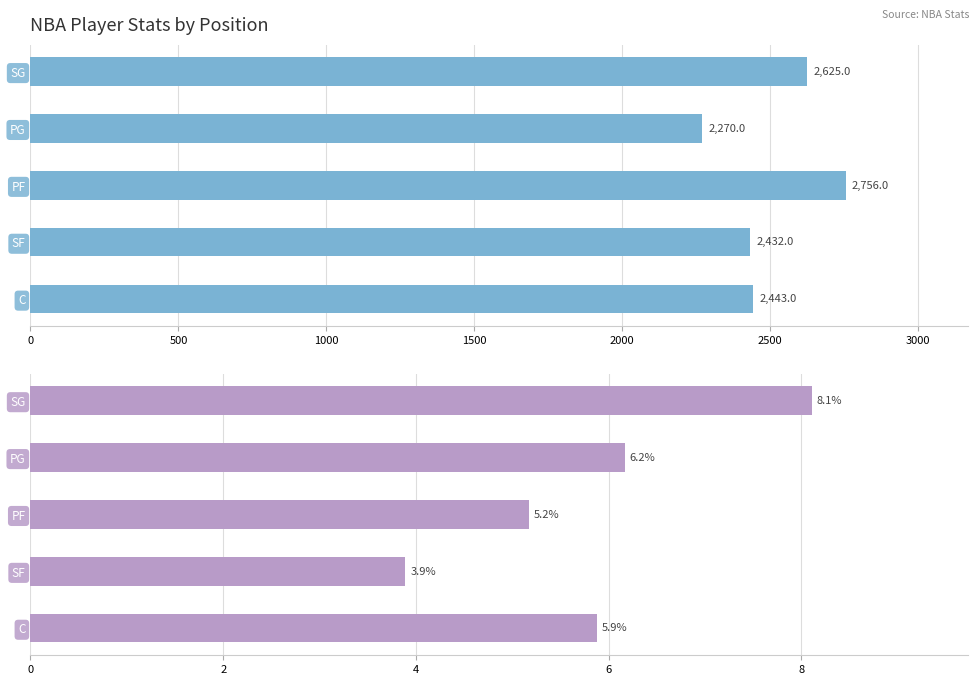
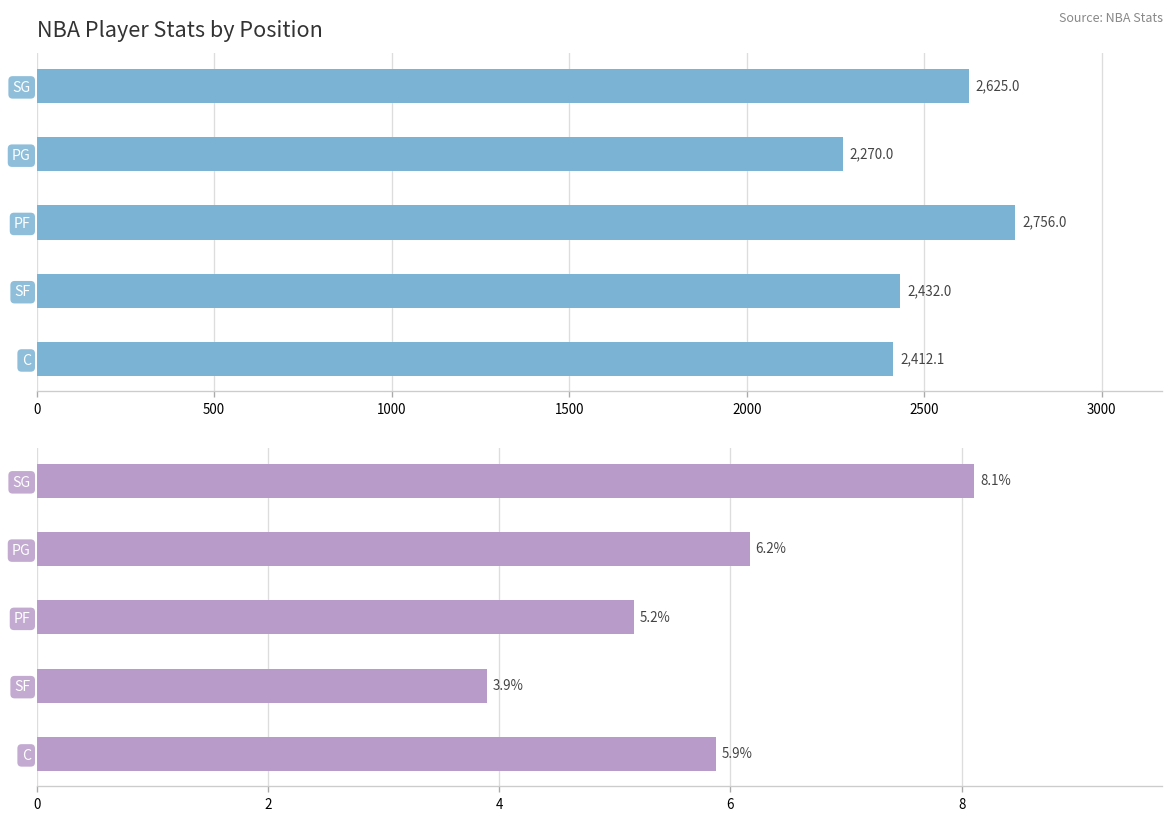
NBA Player Stats by Position, C: 2,443.0 -> 2,412.1
